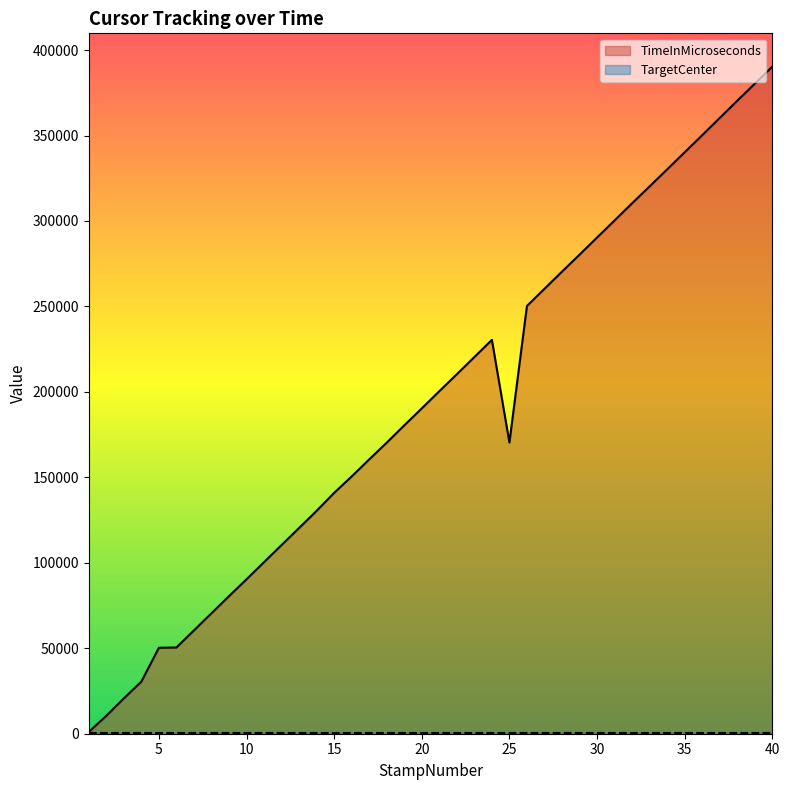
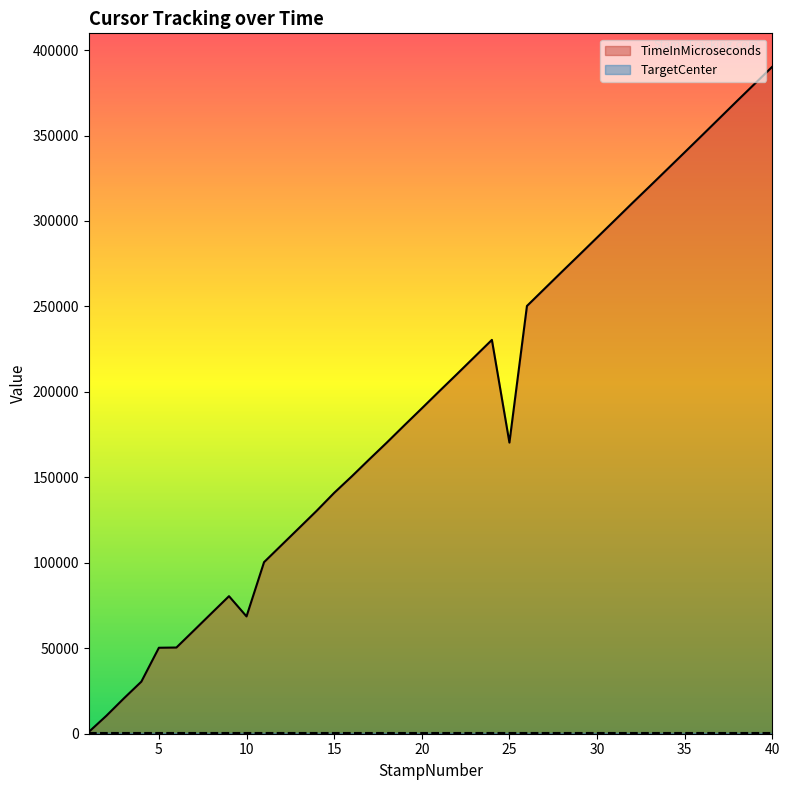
TimeInMicroseconds, 10: 90000 -> 69000
